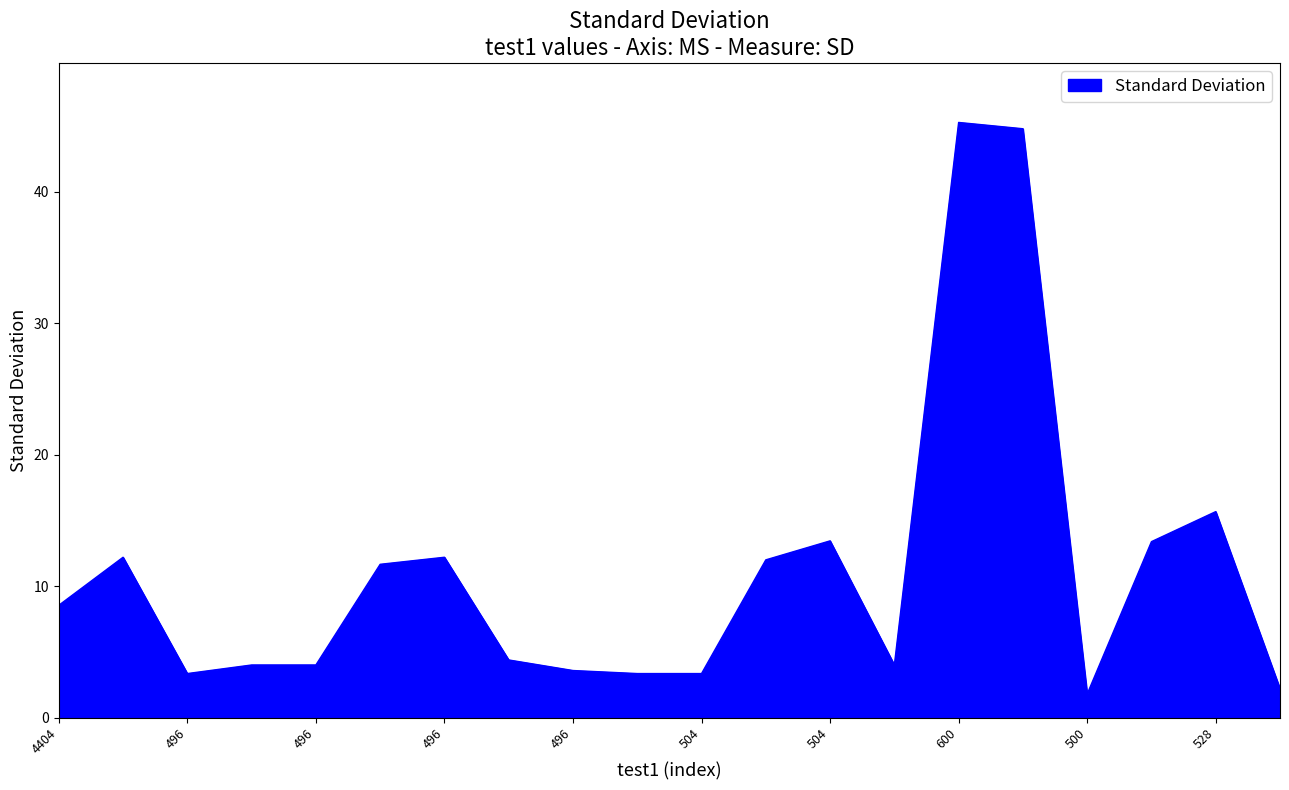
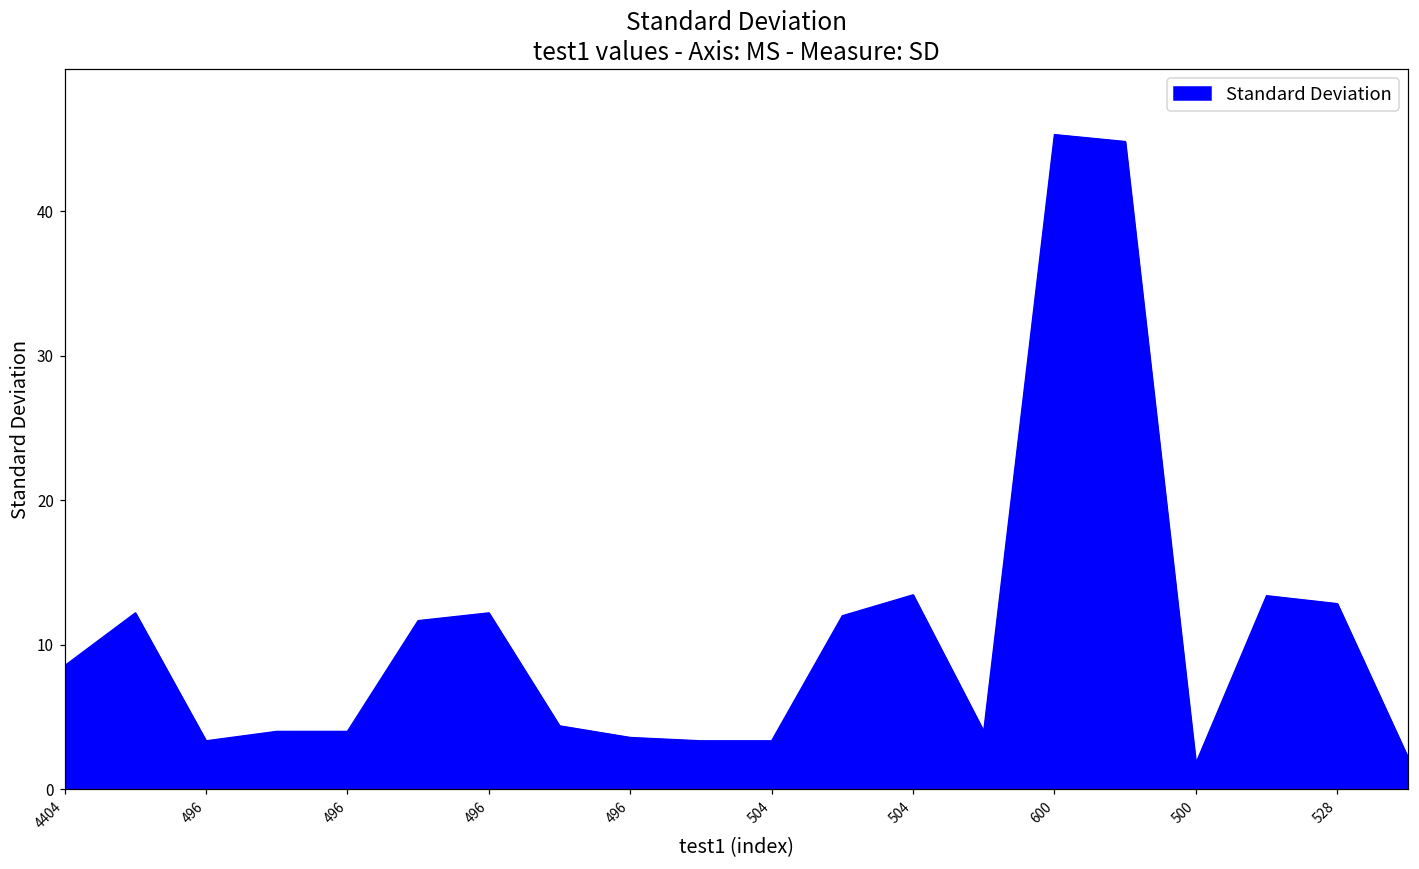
528: 15.7 -> 12.8
